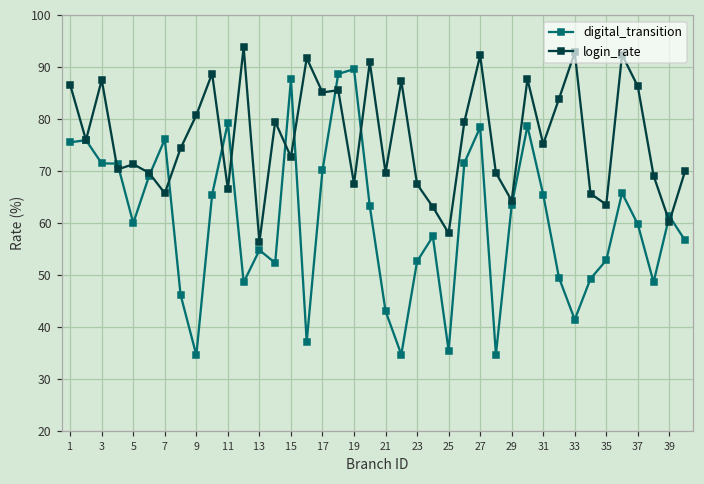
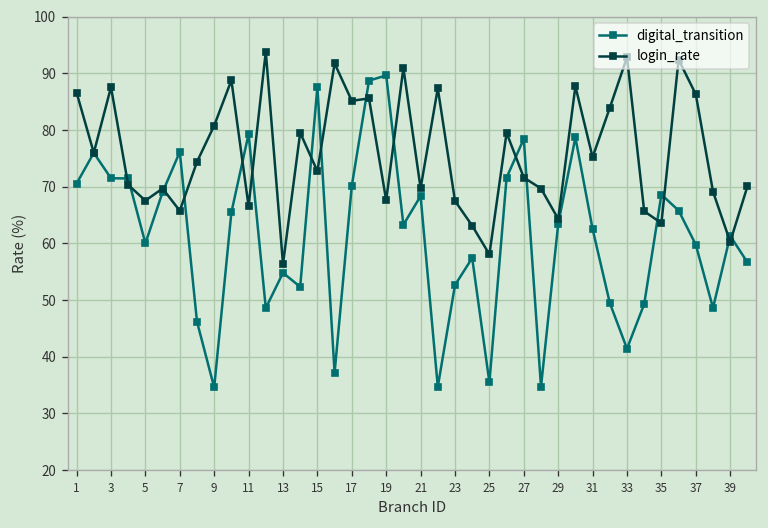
digital_transition, 1: 76 -> 71
login_rate, 5: 71 -> 68
digital_transition, 21: 43 -> 68
login_rate, 27: 92 -> 72
digital_transition, 31: 65 -> 63
digital_transition, 35: 53 -> 69
